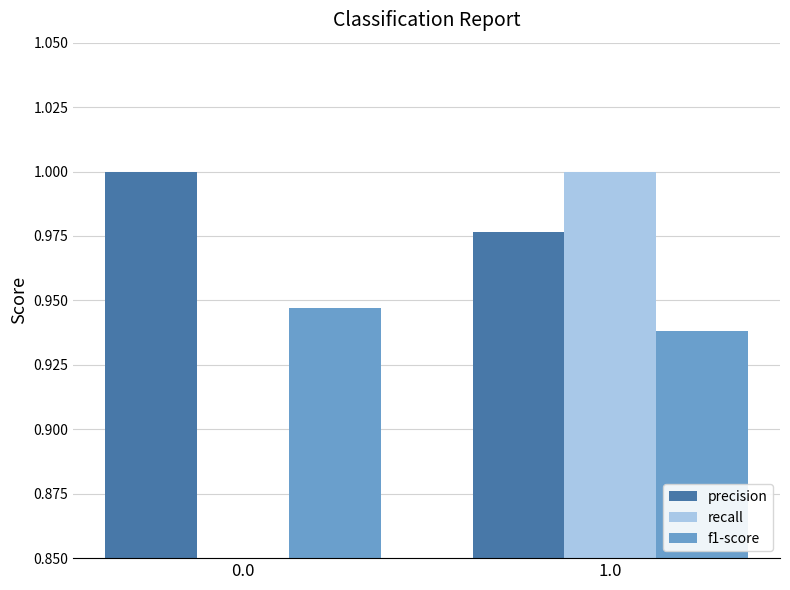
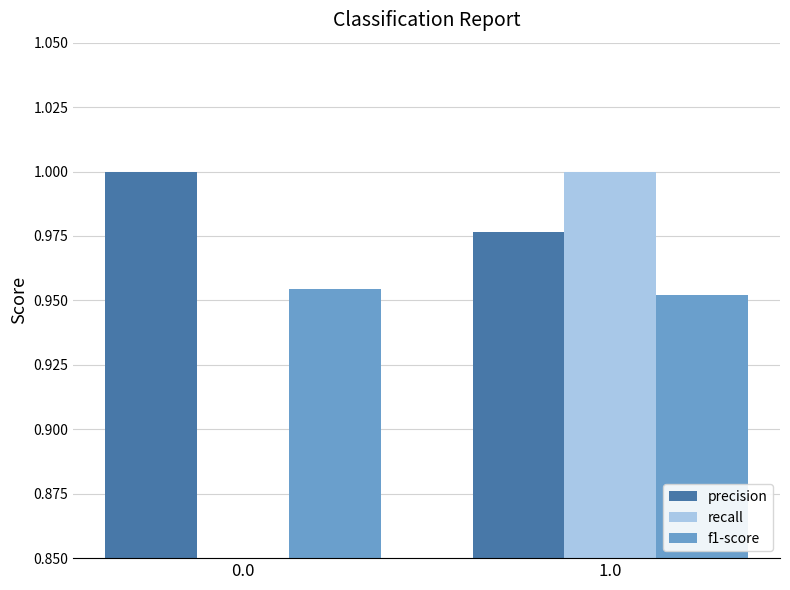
f1-score, 0.0: 0.947 -> 0.954
f1-score, 1.0: 0.938 -> 0.952
